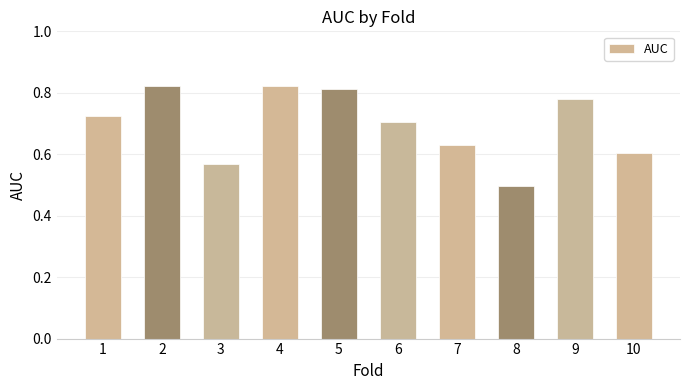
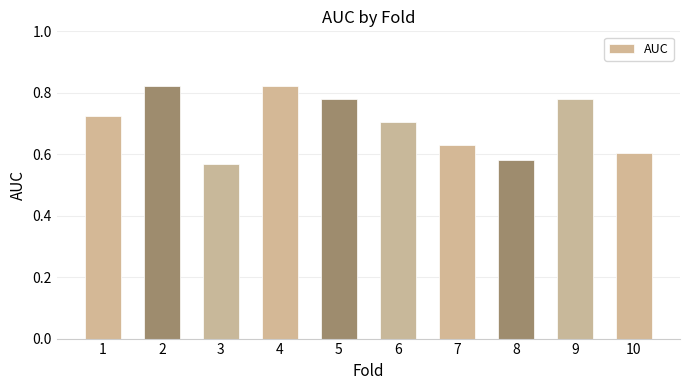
5: 0.81 -> 0.78
8: 0.50 -> 0.58
